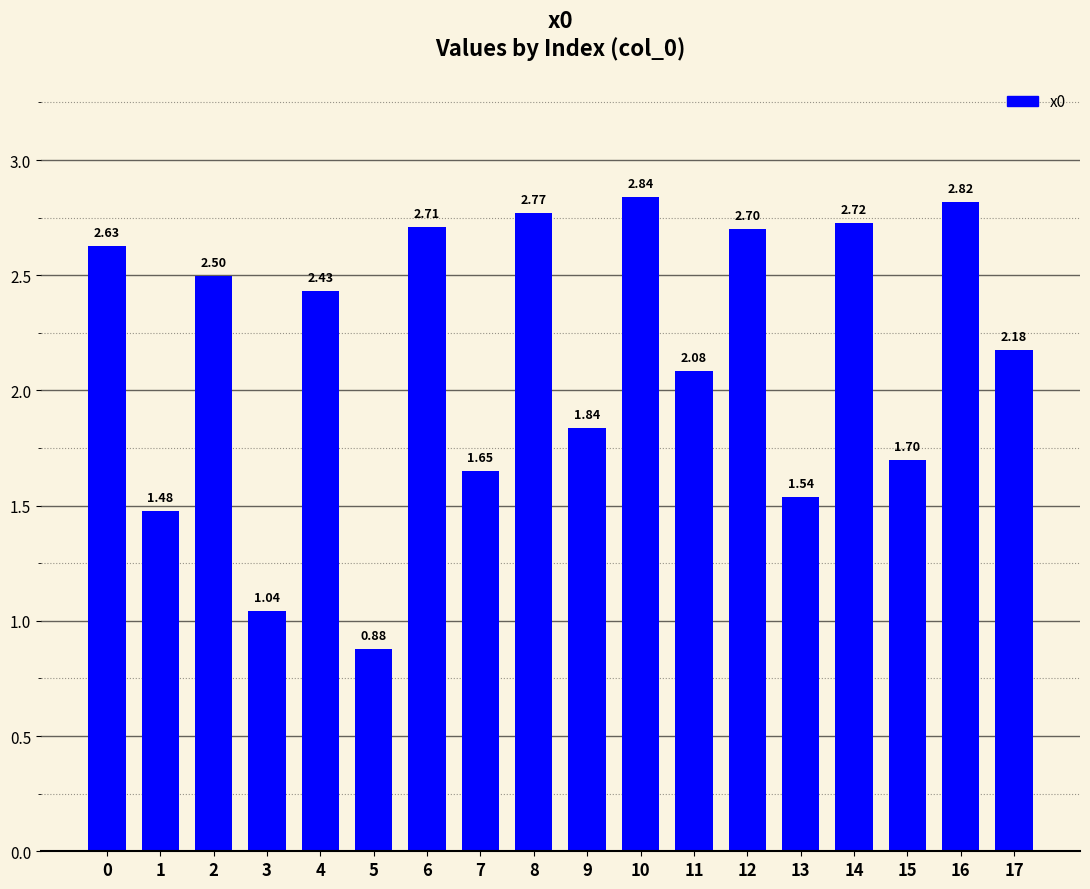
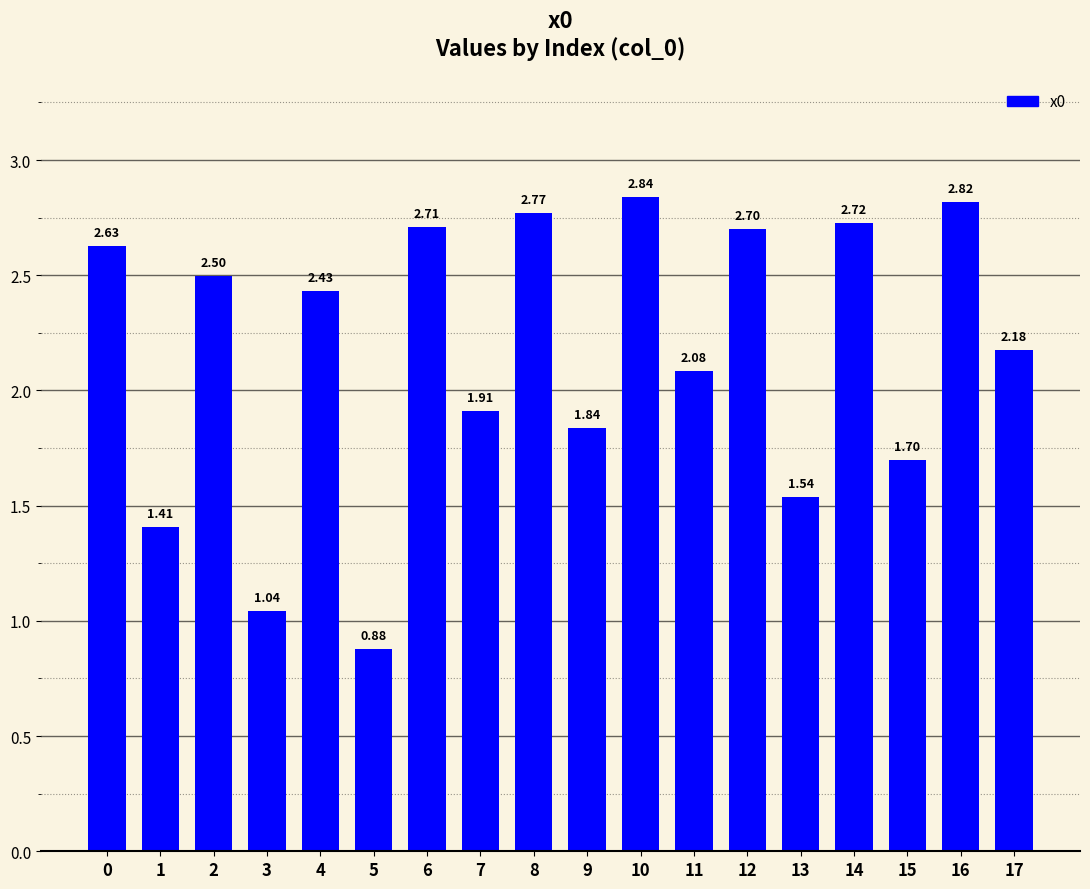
1: 1.48 -> 1.41
7: 1.65 -> 1.91
